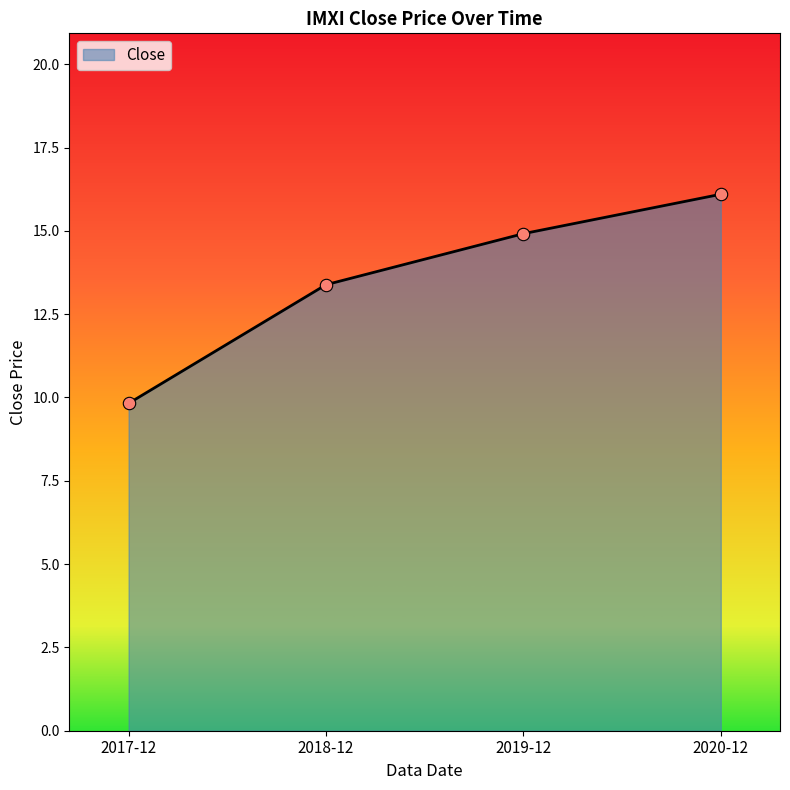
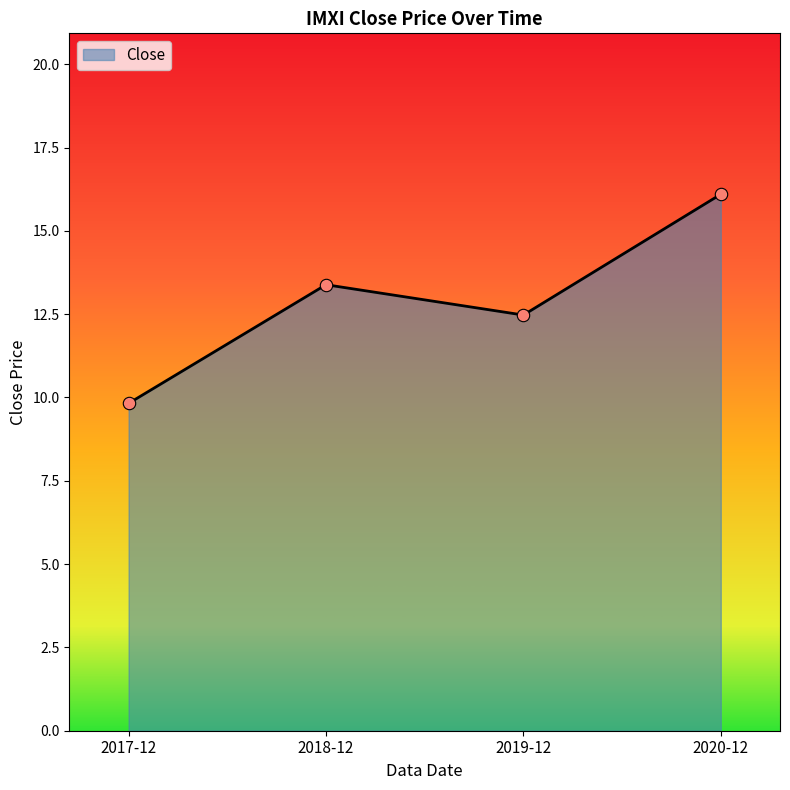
2019-12: 14.9 -> 12.5
